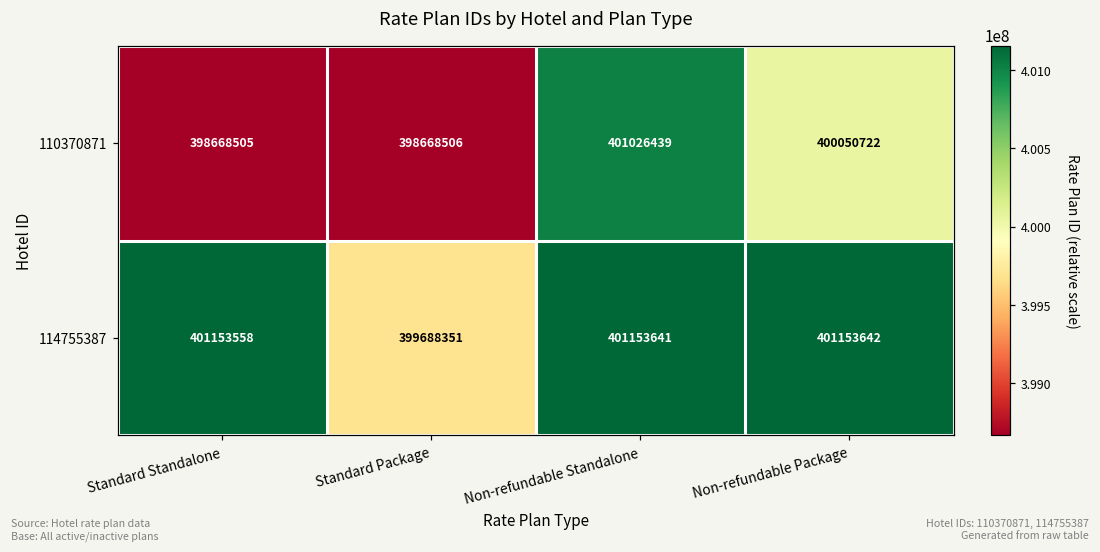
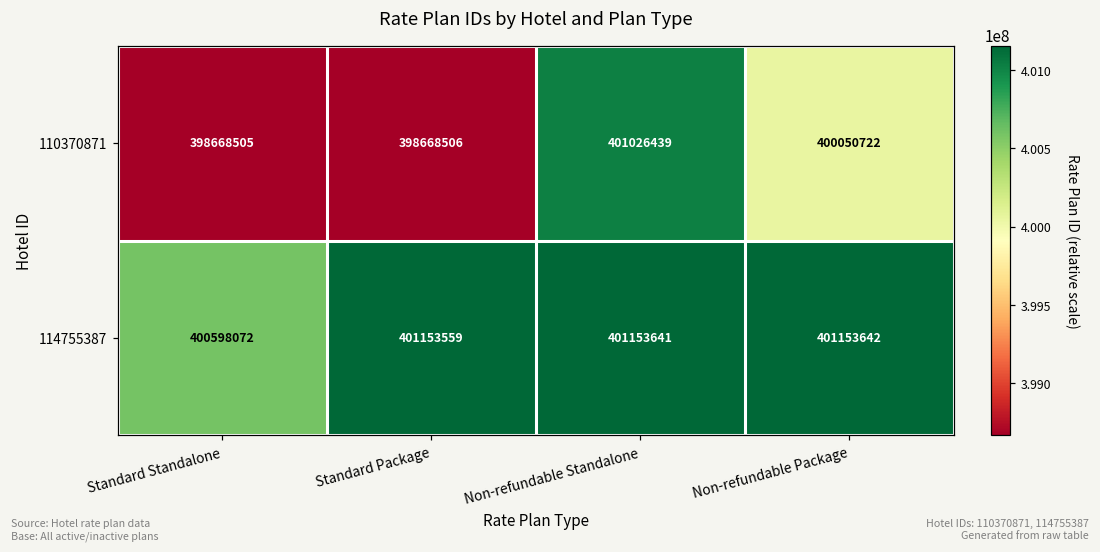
114755387, Standard Standalone: 401153558 -> 400598072
114755387, Standard Package: 399688351 -> 401153559
